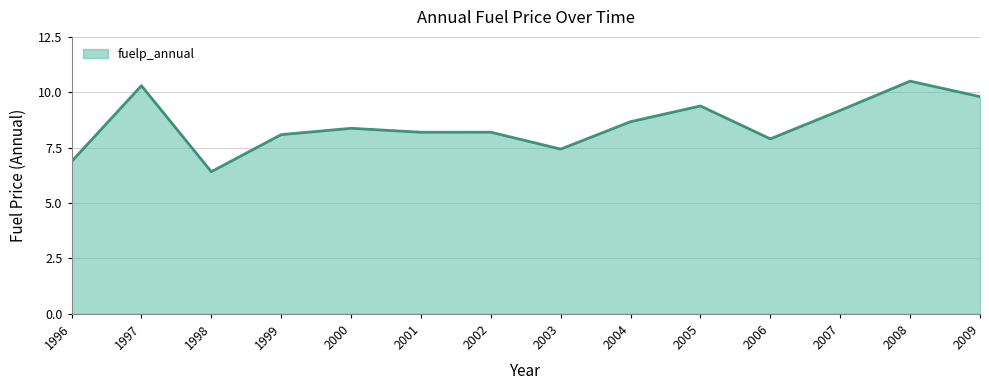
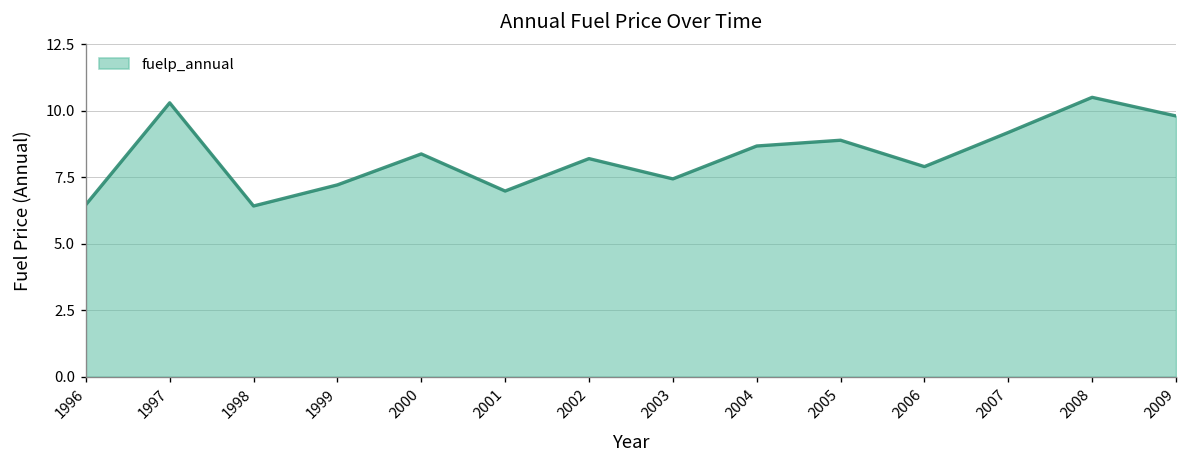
1996: 6.9 -> 6.5
1999: 8.1 -> 7.2
2001: 8.2 -> 7.0
2005: 9.4 -> 8.9
